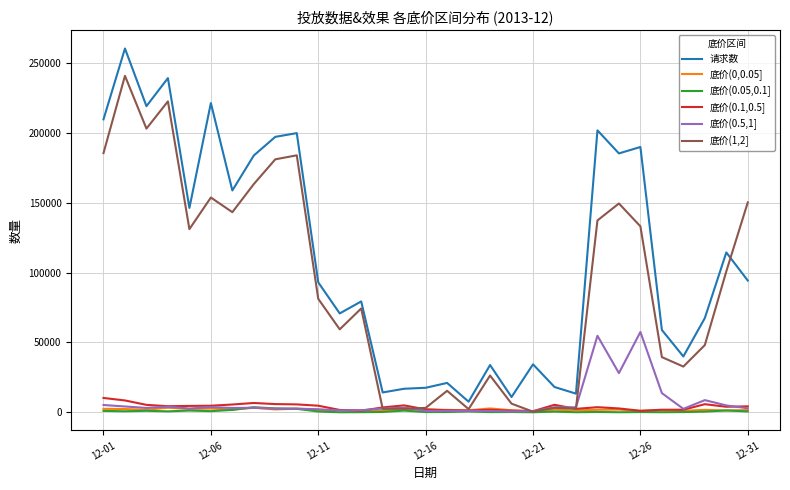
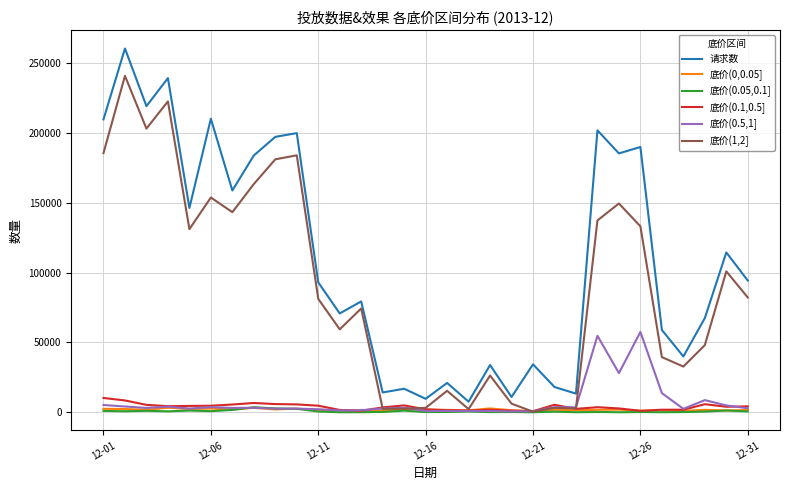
请求数, 12-06: 221000 -> 210000
请求数, 12-16: 18000 -> 10000
底价(1,2], 12-31: 150000 -> 82000
